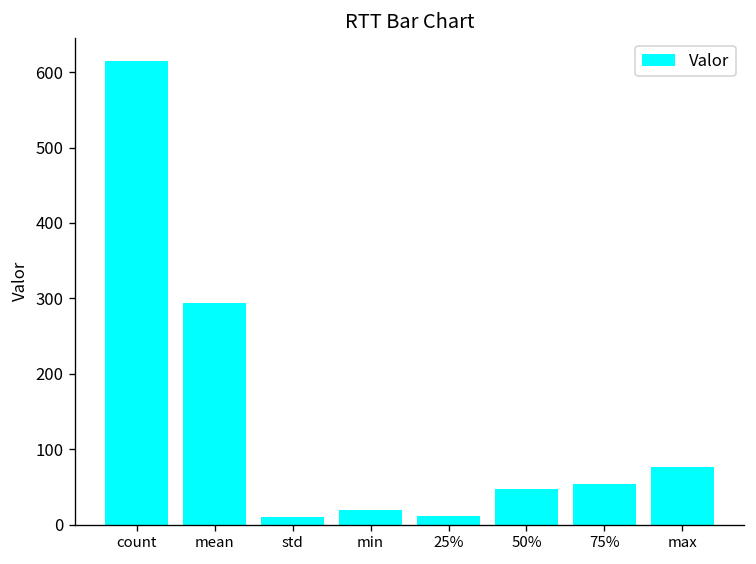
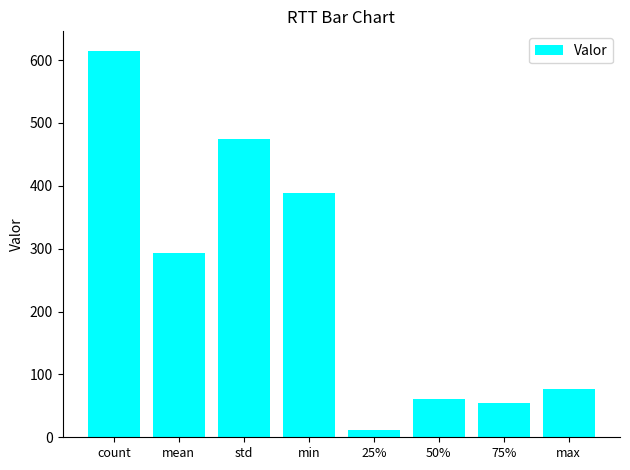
std: 10 -> 470
min: 20 -> 390
50%: 50 -> 60
